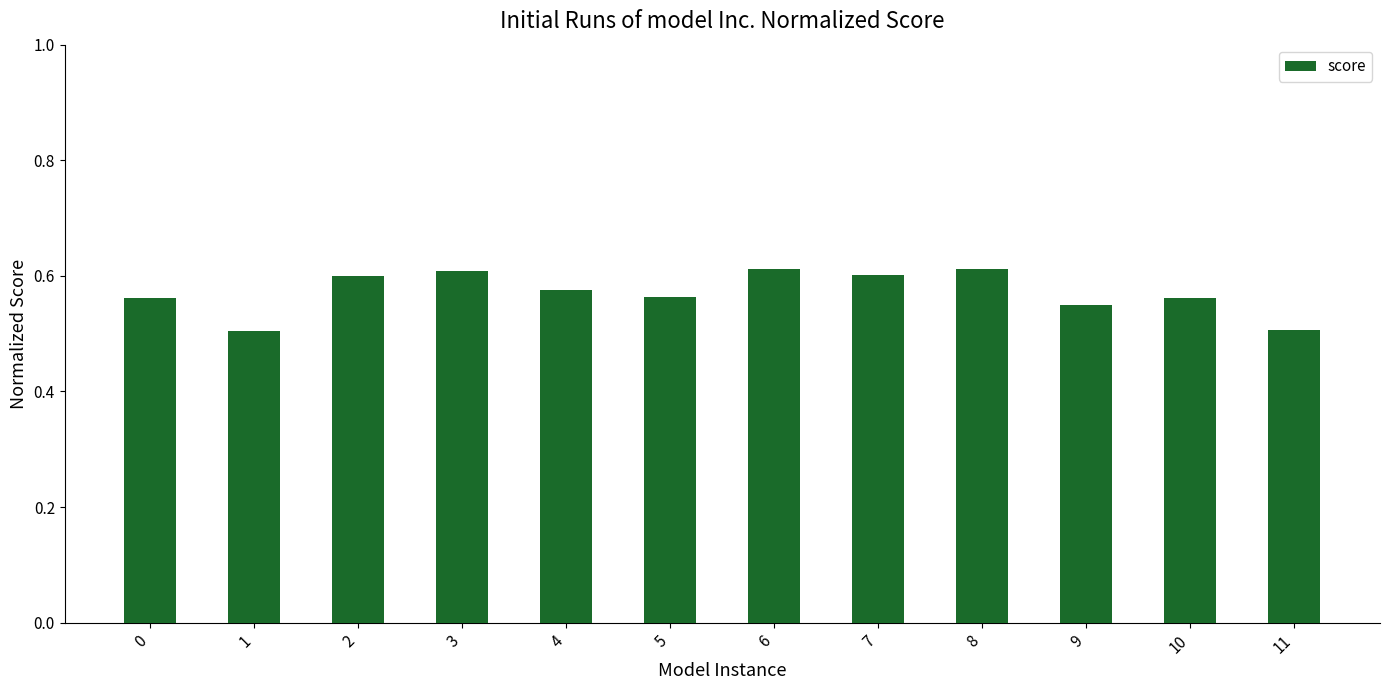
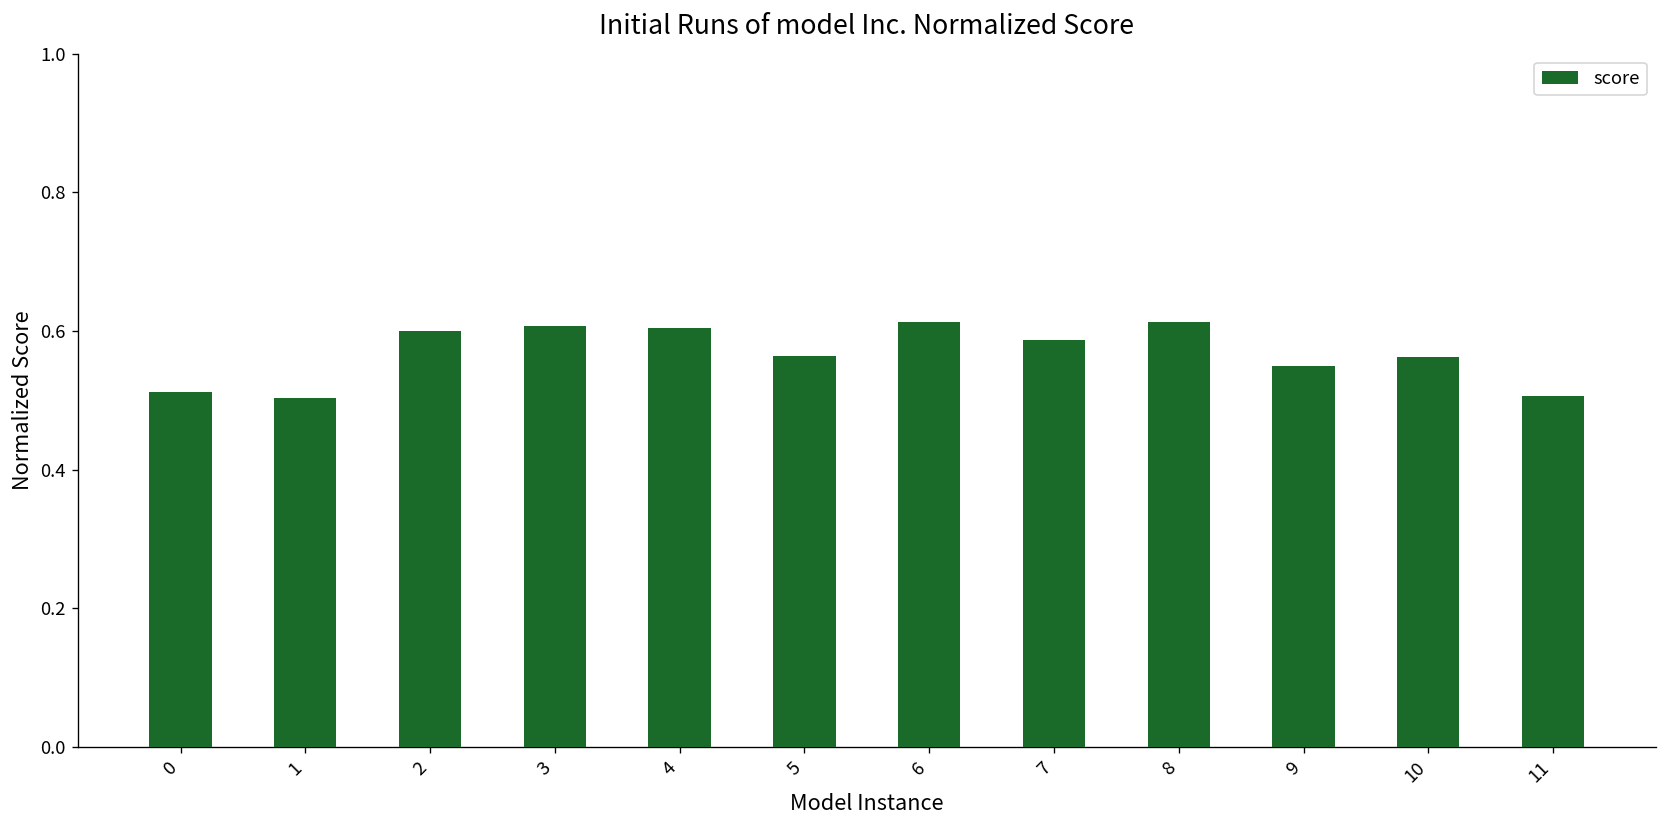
0: 0.56 -> 0.51
4: 0.58 -> 0.60
7: 0.60 -> 0.59
